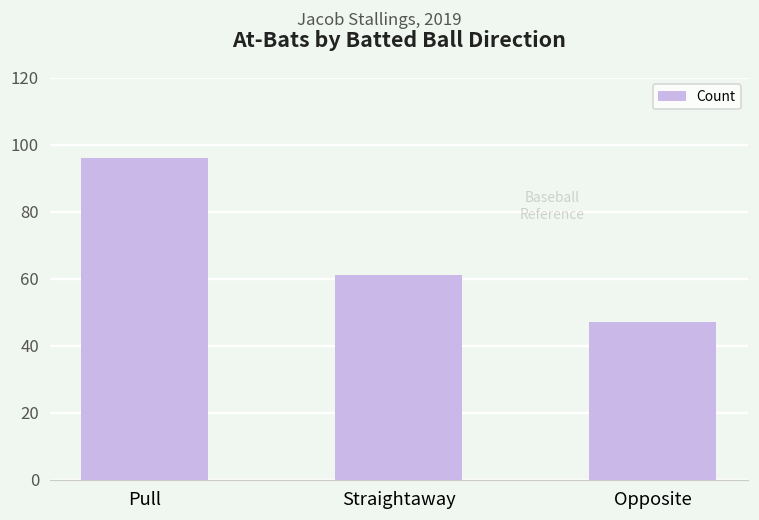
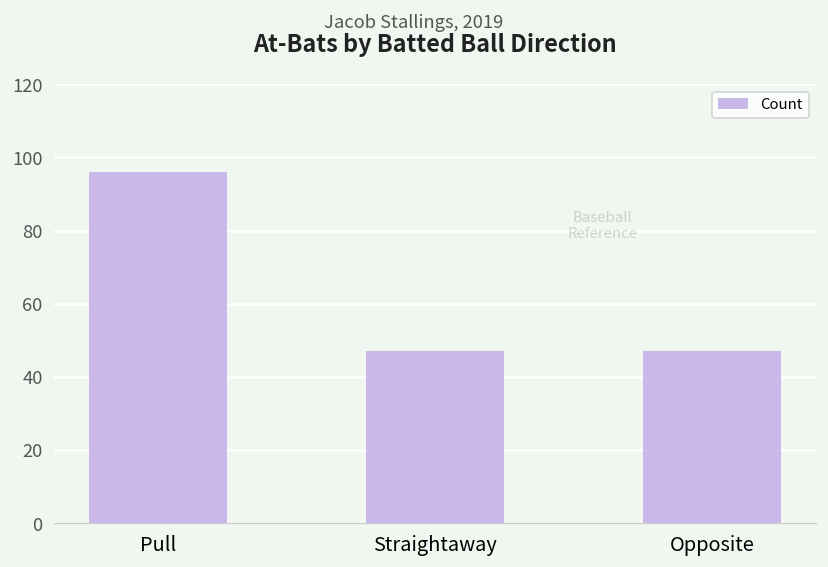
Straightaway: 61 -> 47
